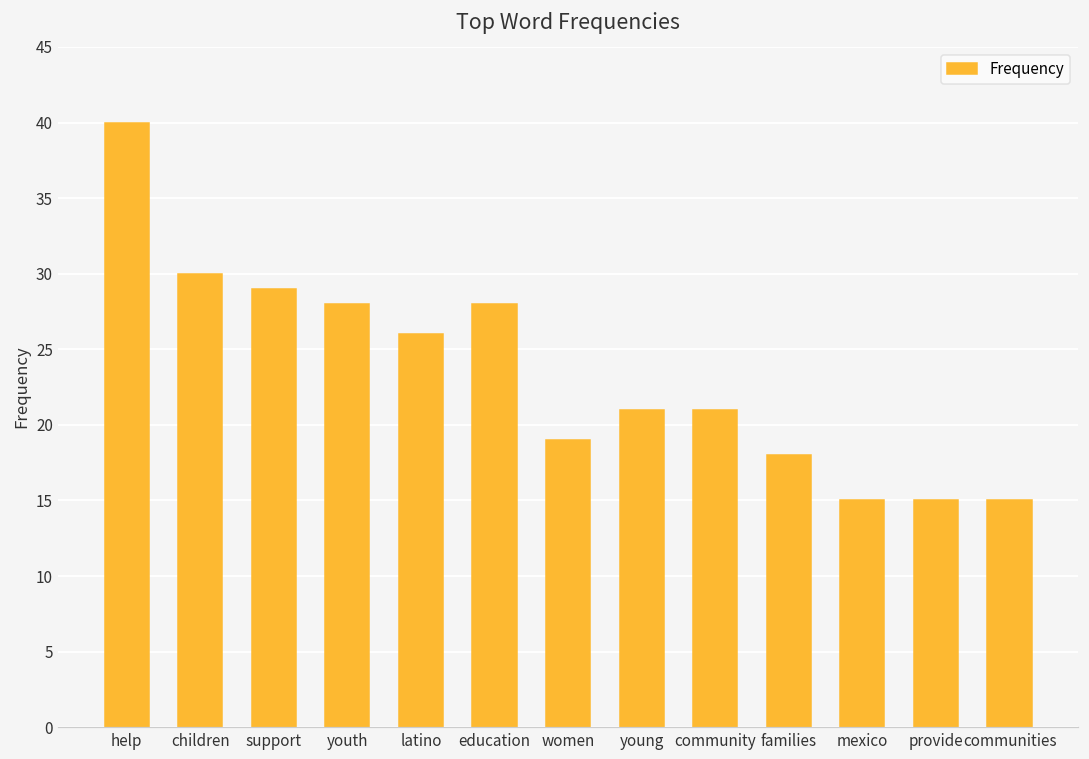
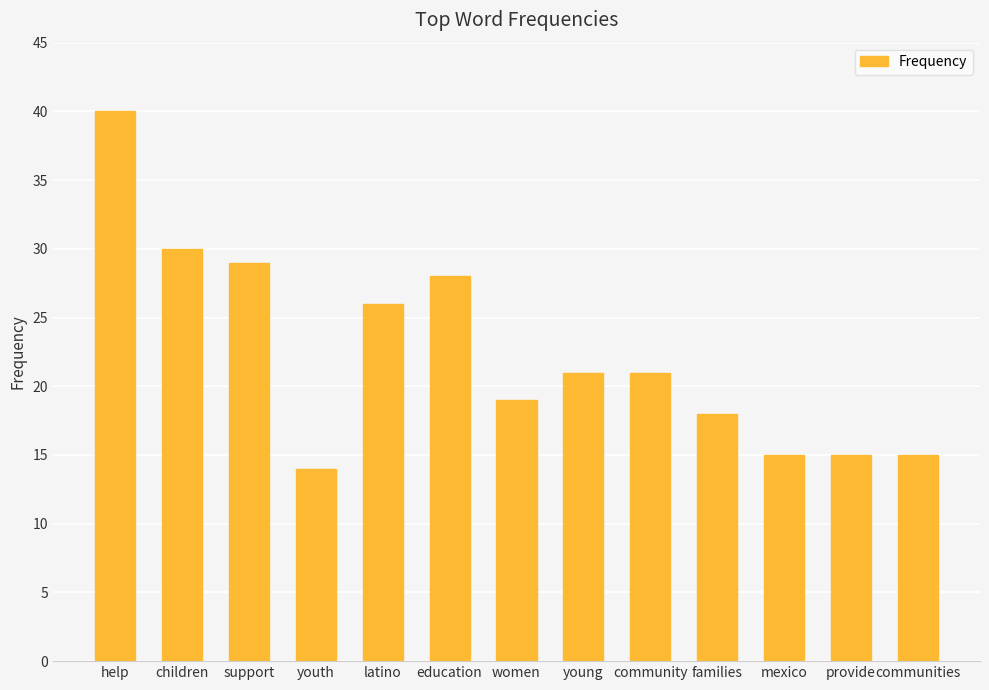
youth: 28 -> 14
